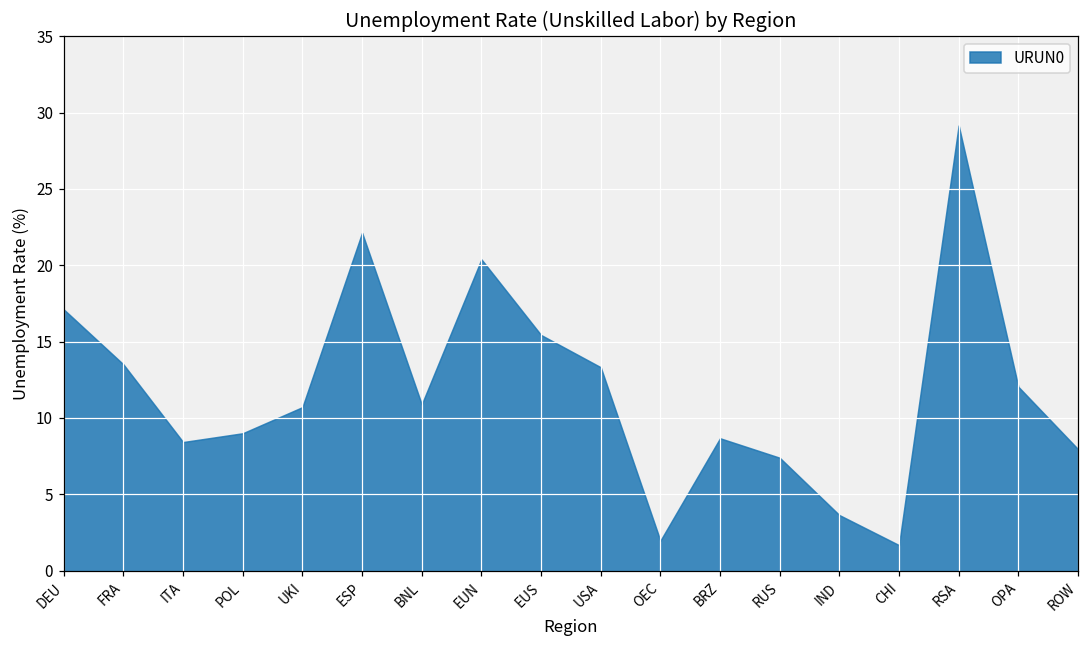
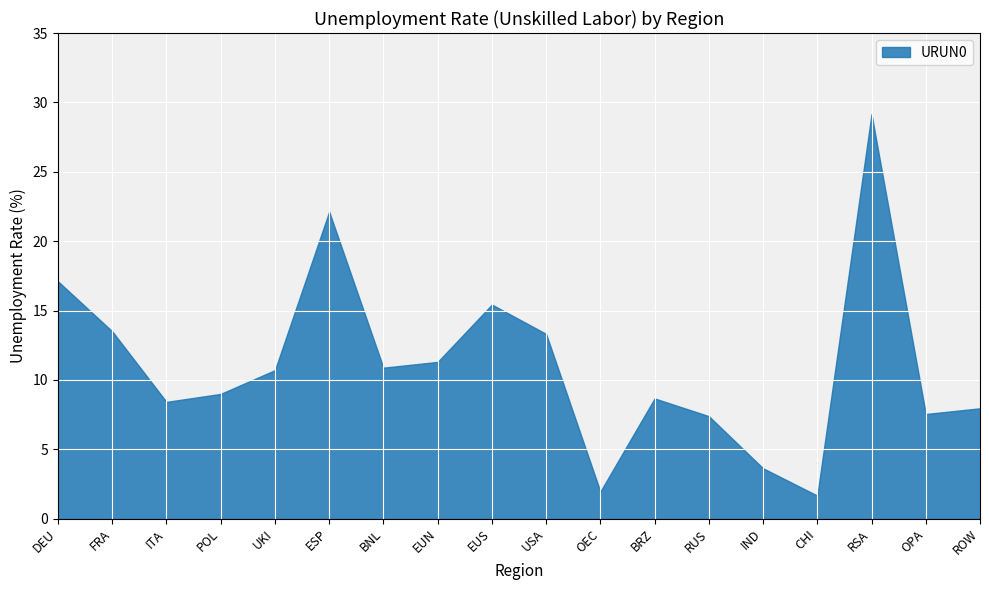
EUN: 20.4 -> 11.3
OPA: 12.0 -> 7.5
